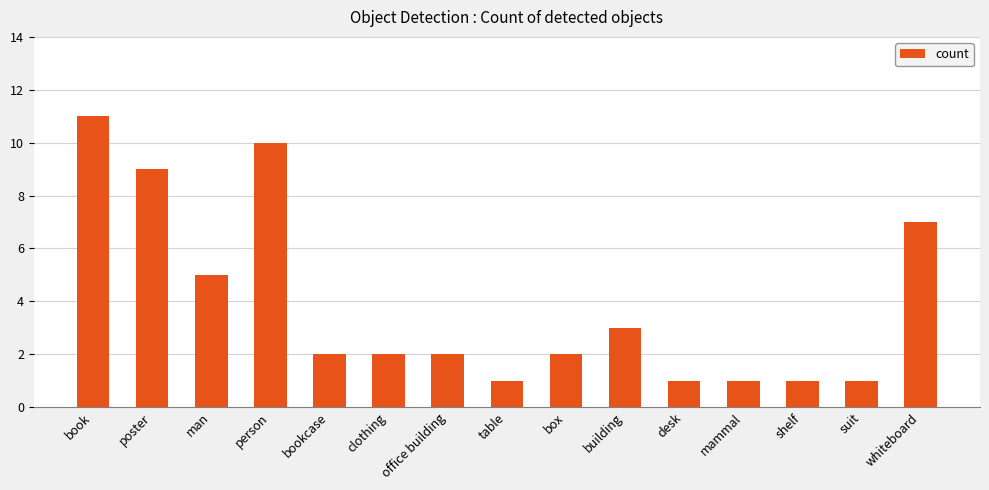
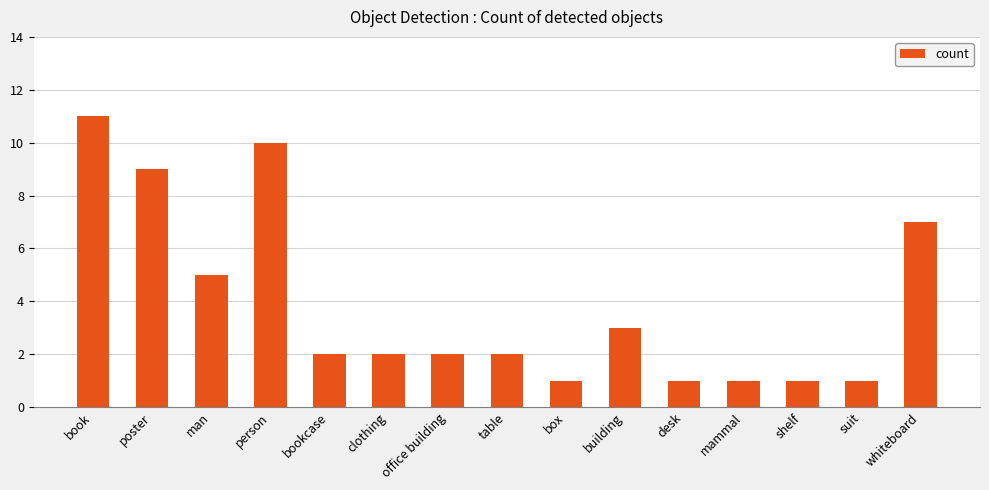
table: 1 -> 2
box: 2 -> 1
